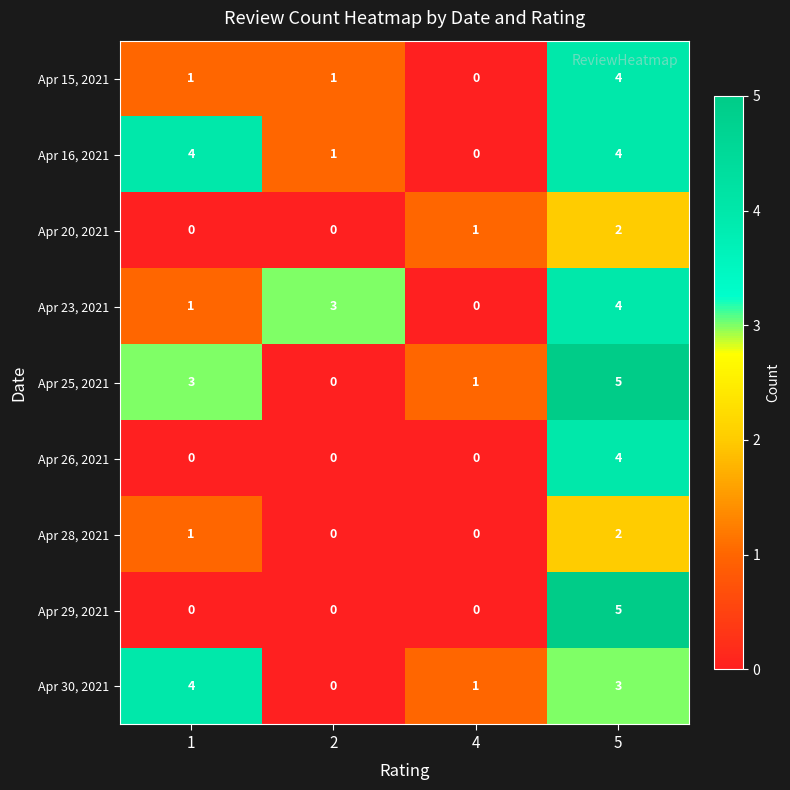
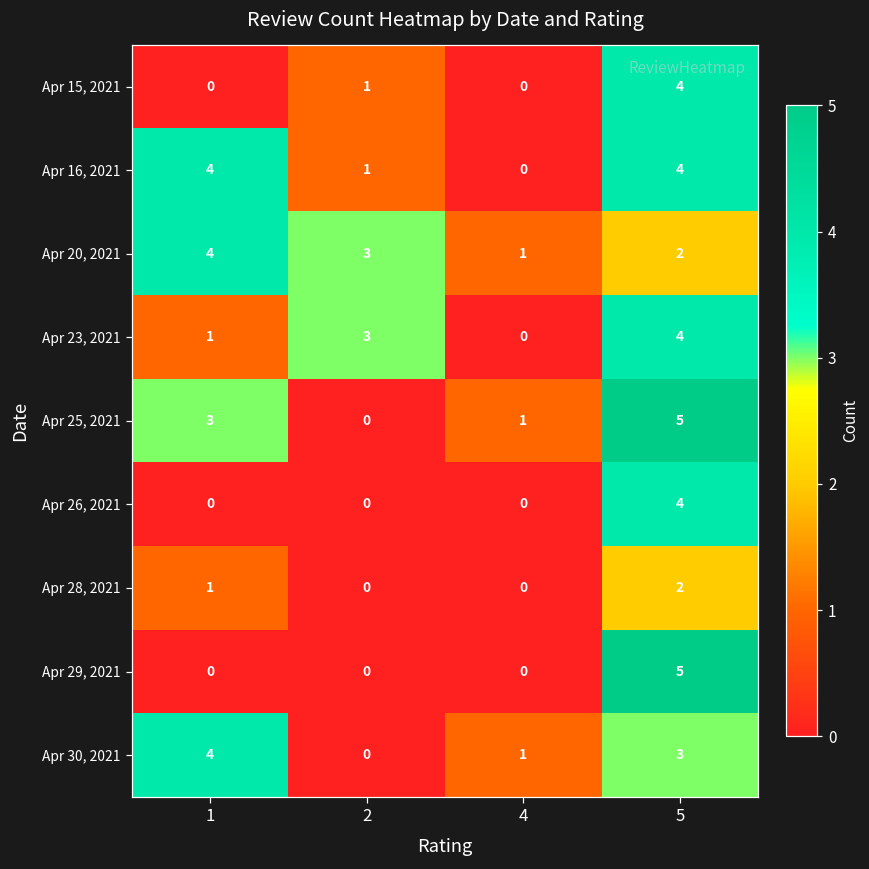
Apr 15, 2021, 1: 1 -> 0
Apr 20, 2021, 1: 0 -> 4
Apr 20, 2021, 2: 0 -> 3
